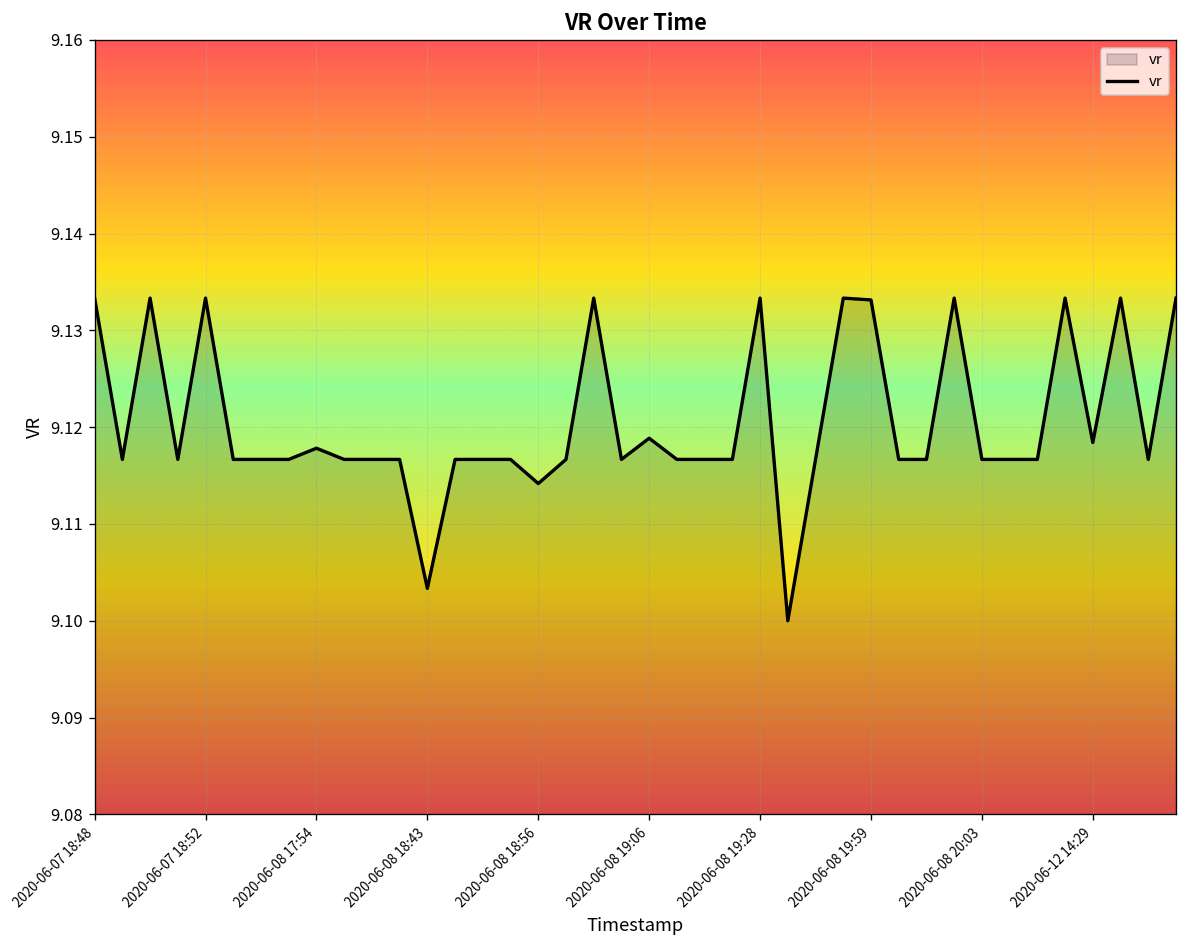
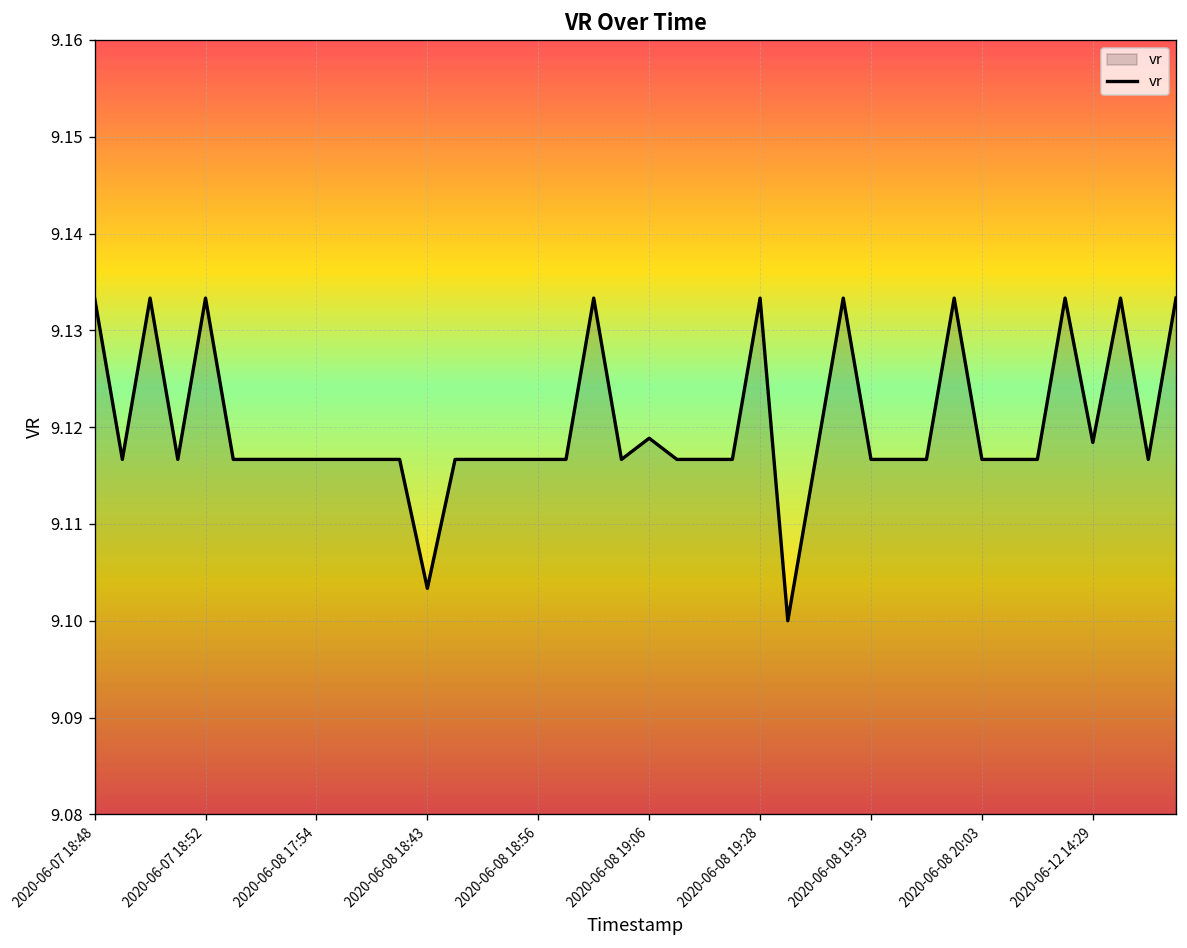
2020-06-08 17:54: 9.118 -> 9.117
2020-06-08 18:56: 9.114 -> 9.117
2020-06-08 19:59: 9.133 -> 9.117
